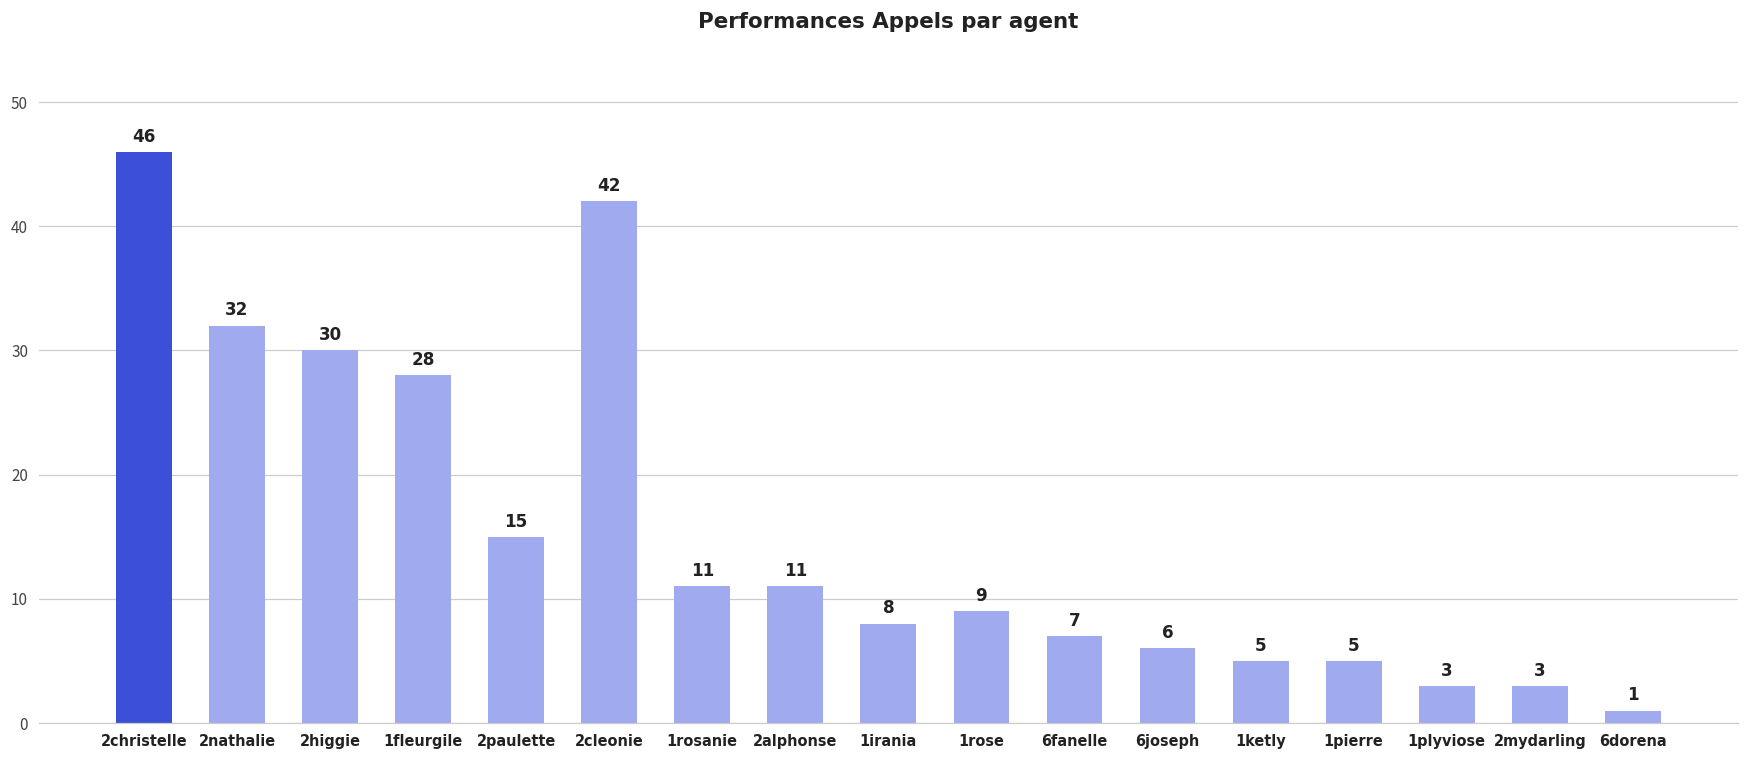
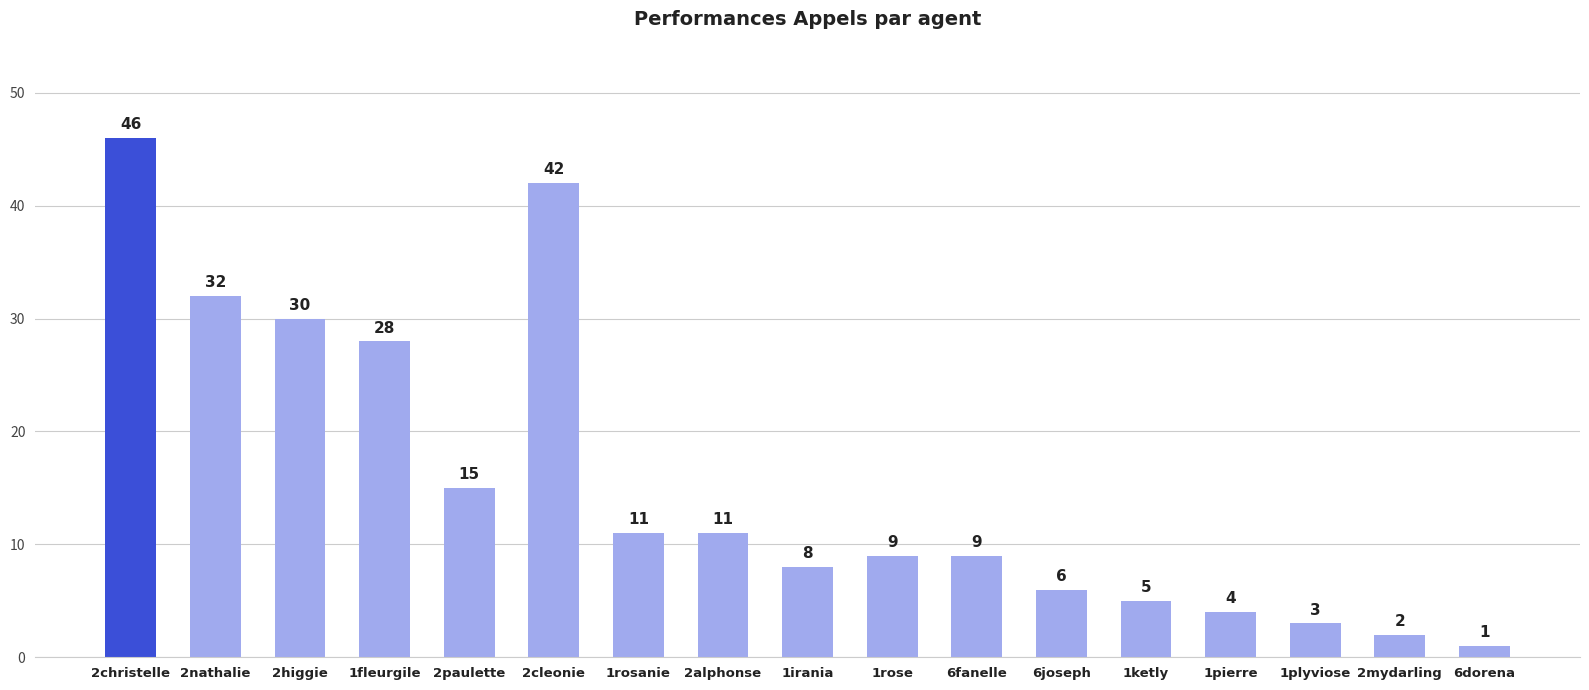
6fanelle: 7 -> 9
1pierre: 5 -> 4
2mydarling: 3 -> 2
